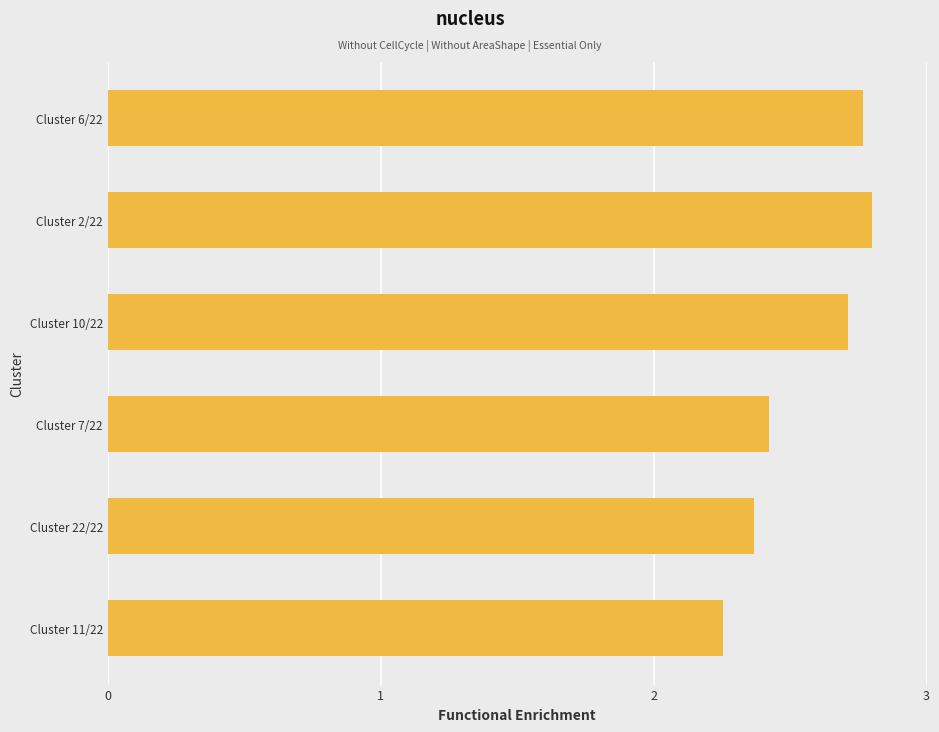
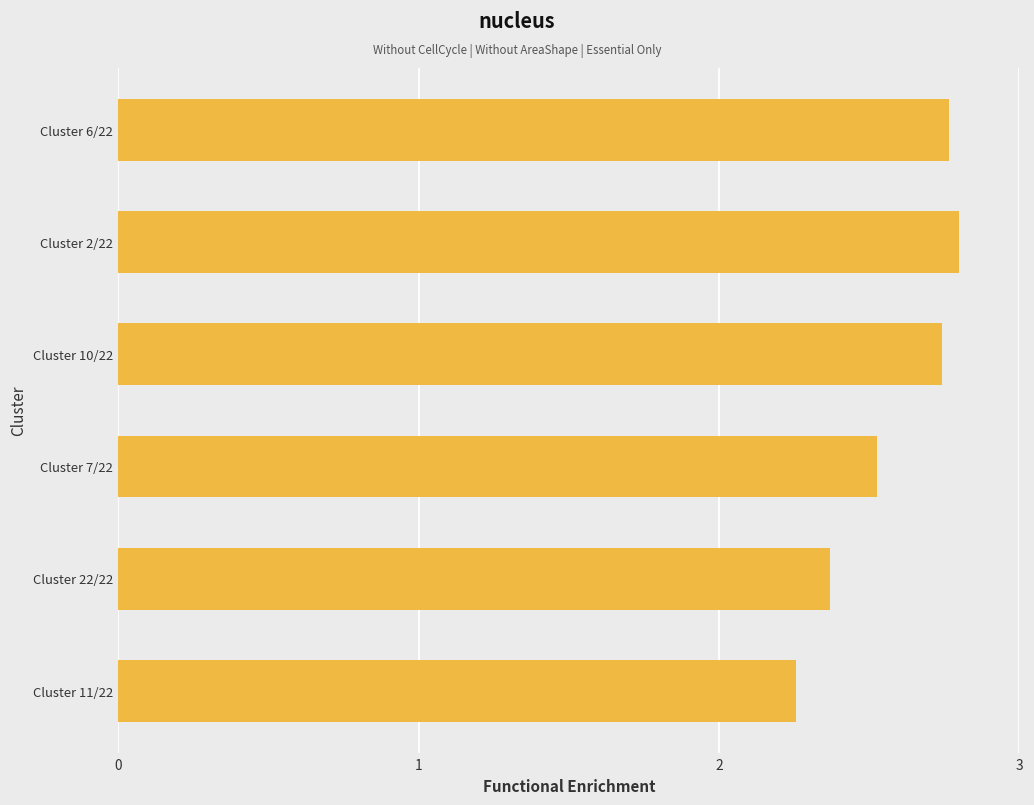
Cluster 10/22: 2.71 -> 2.74
Cluster 7/22: 2.42 -> 2.53
